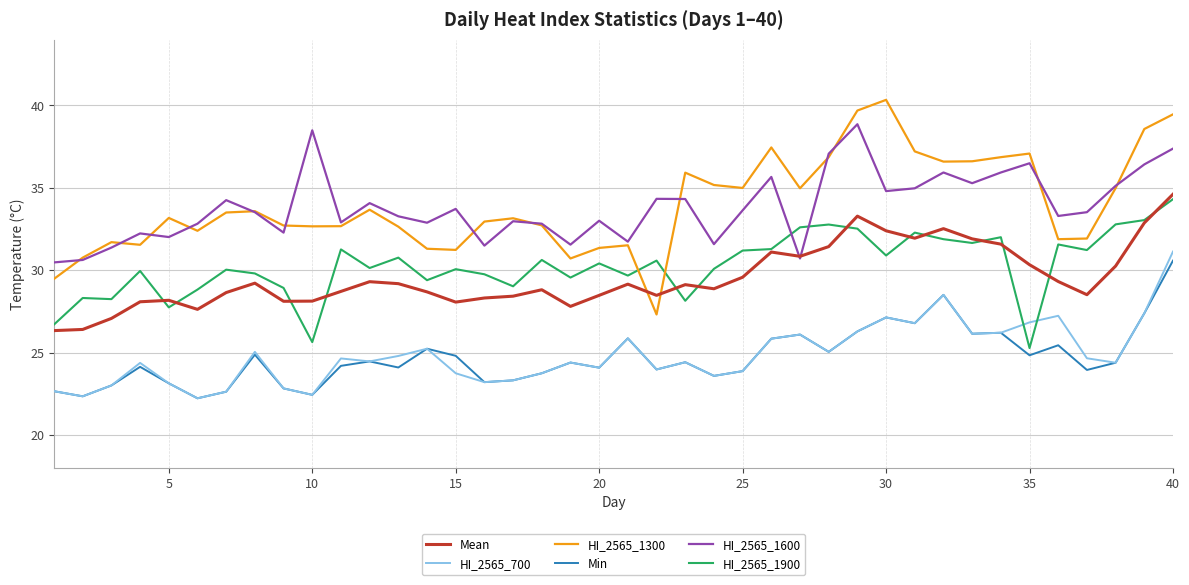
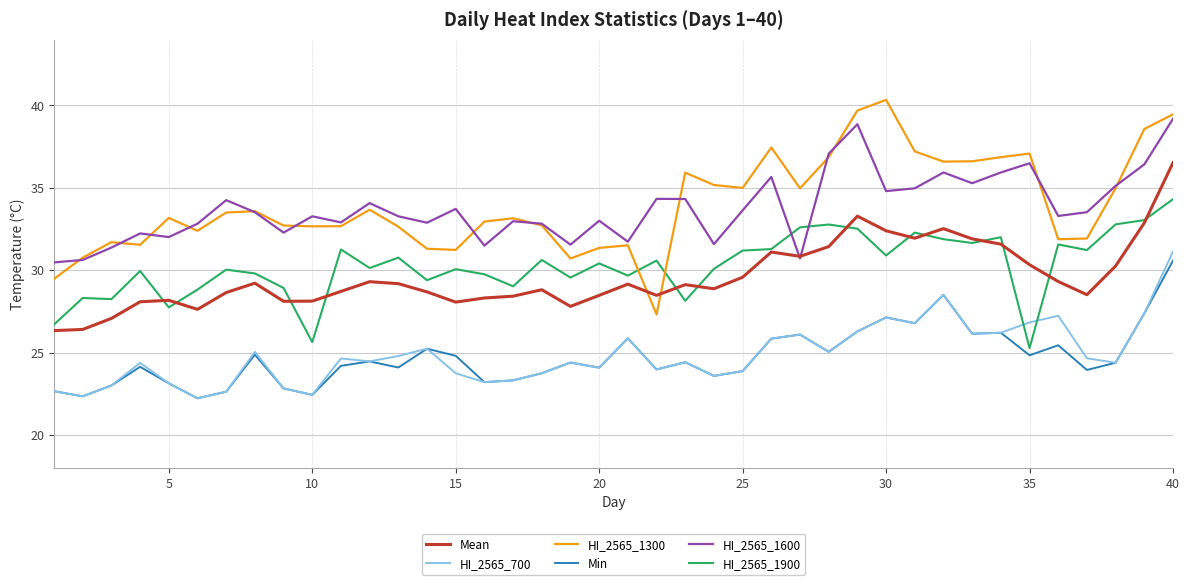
HI_2565_1600, 10: 38.5 -> 33.3
Mean, 40: 34.6 -> 36.5
HI_2565_1600, 40: 37.4 -> 39.2
